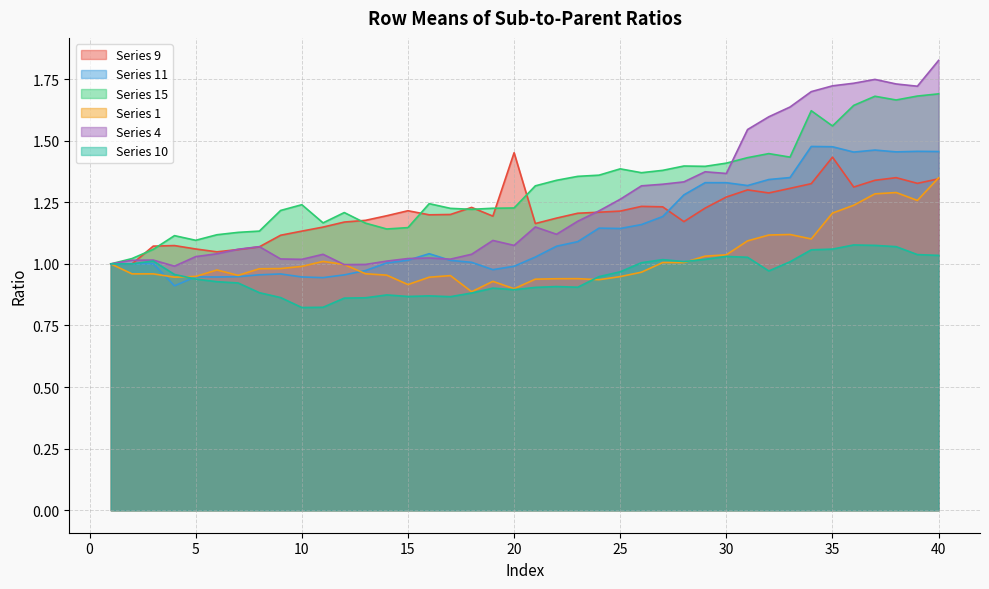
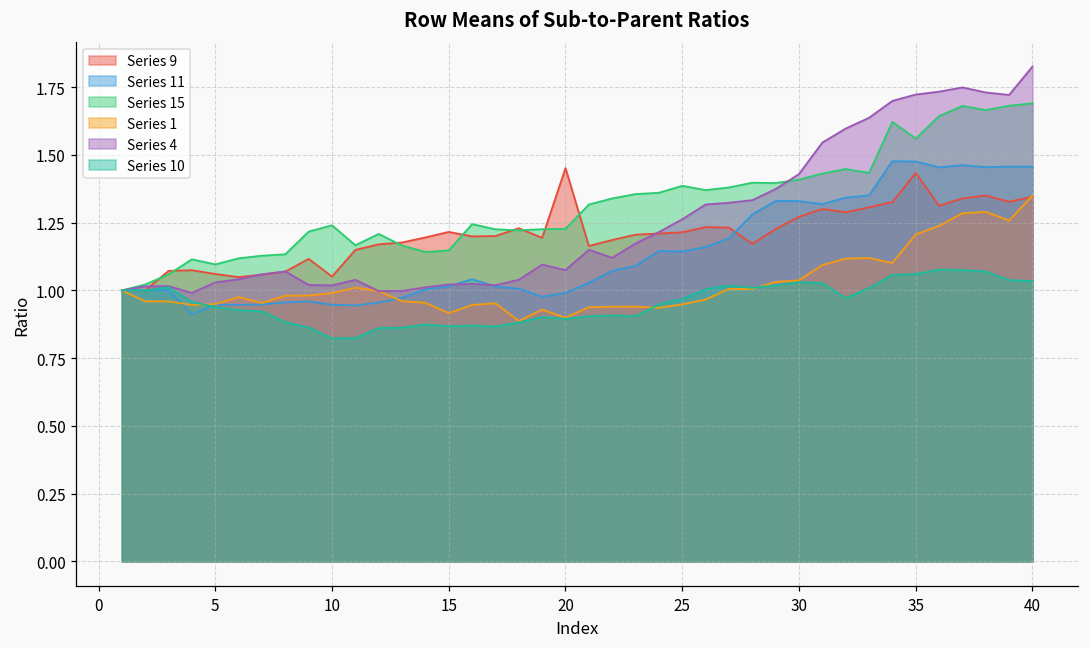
Series 9, 10: 1.13 -> 1.05
Series 4, 30: 1.37 -> 1.43
